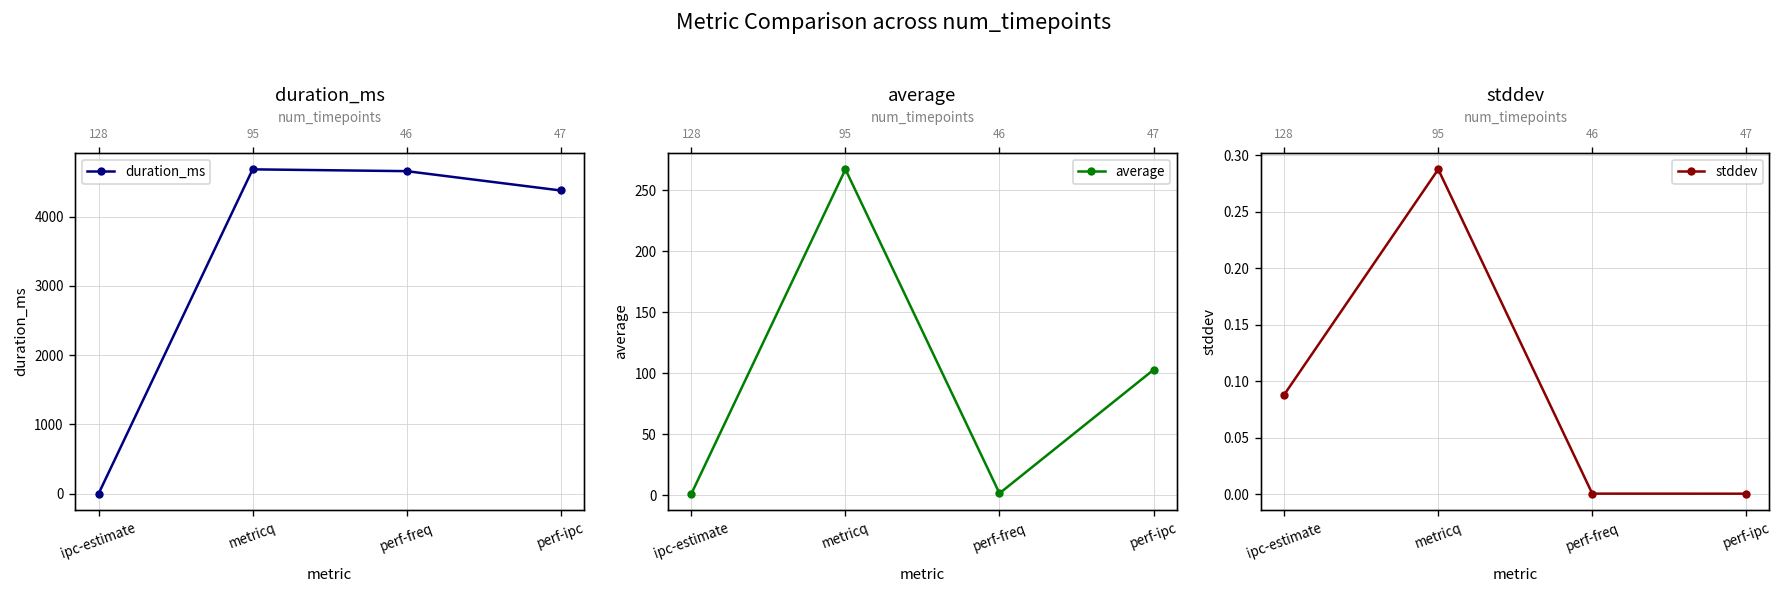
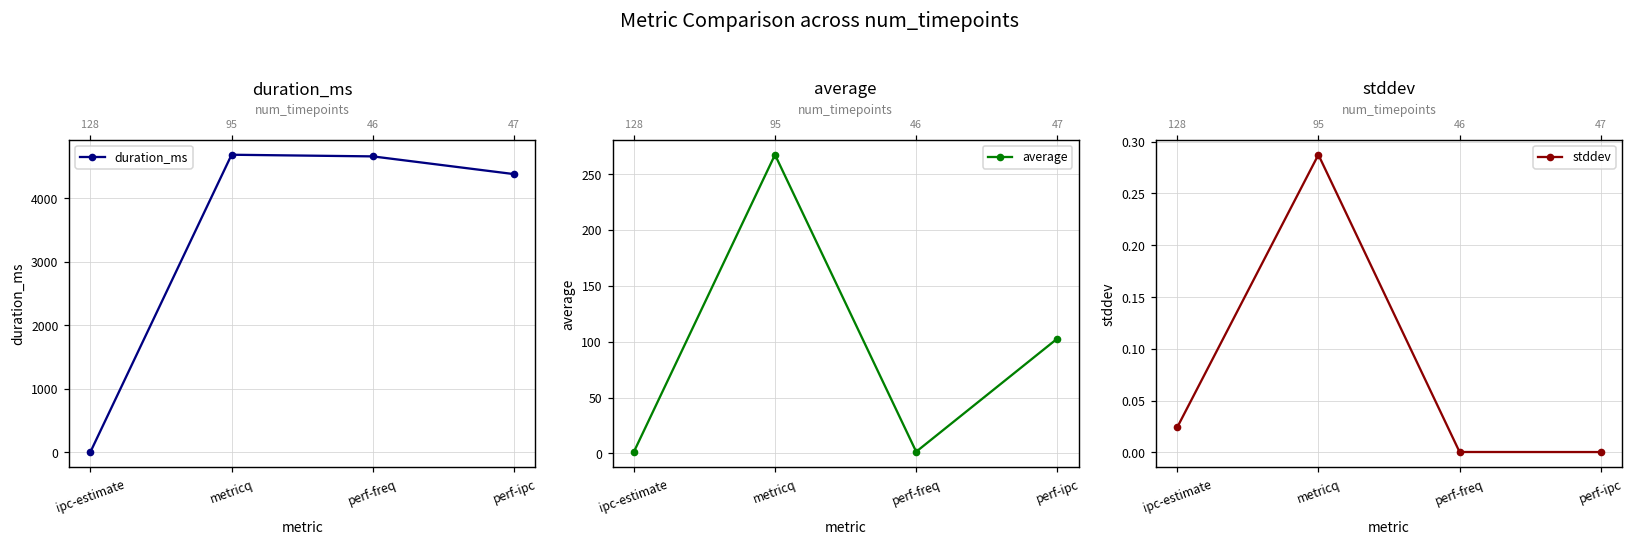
stddev, ipc-estimate: 0.09 -> 0.02
